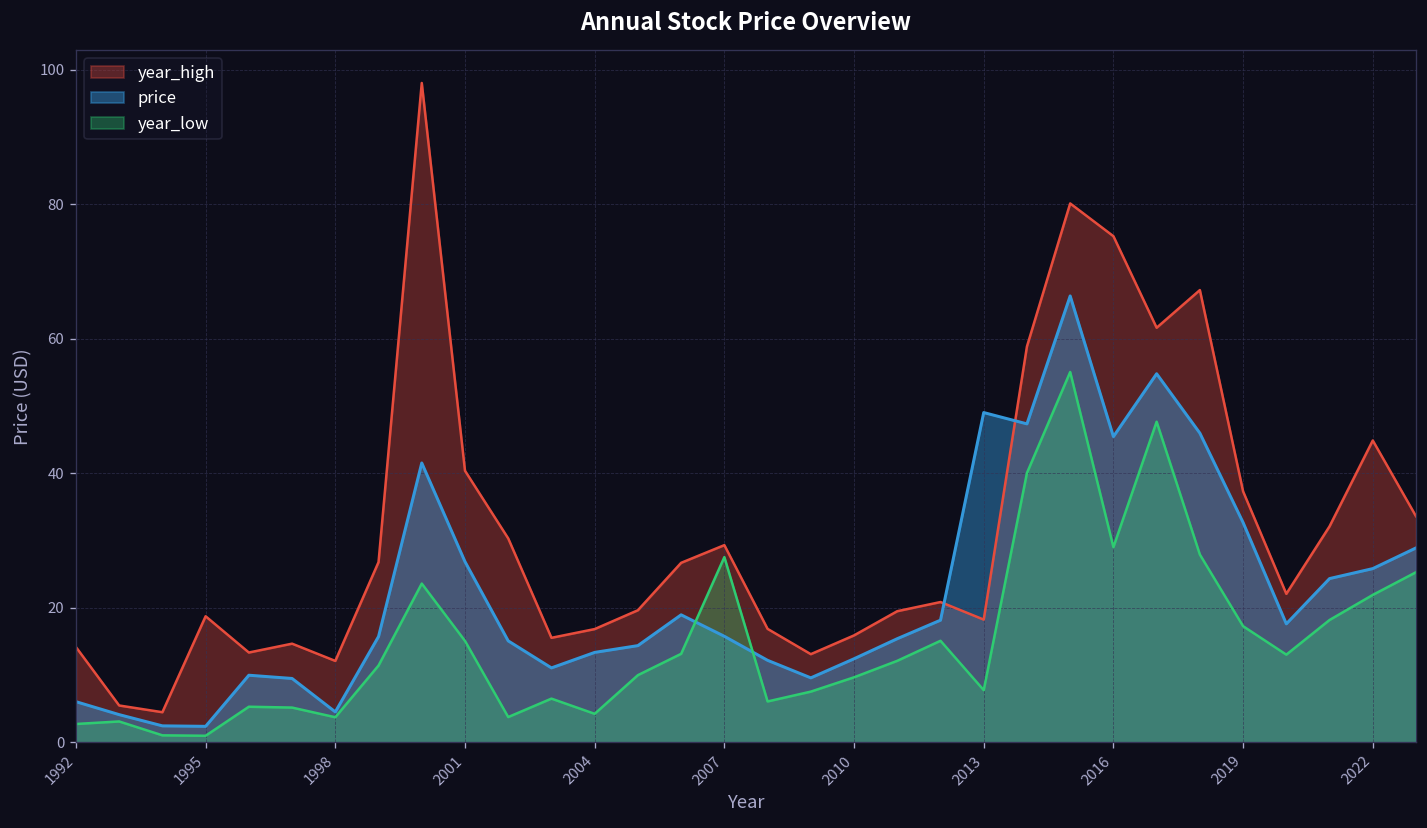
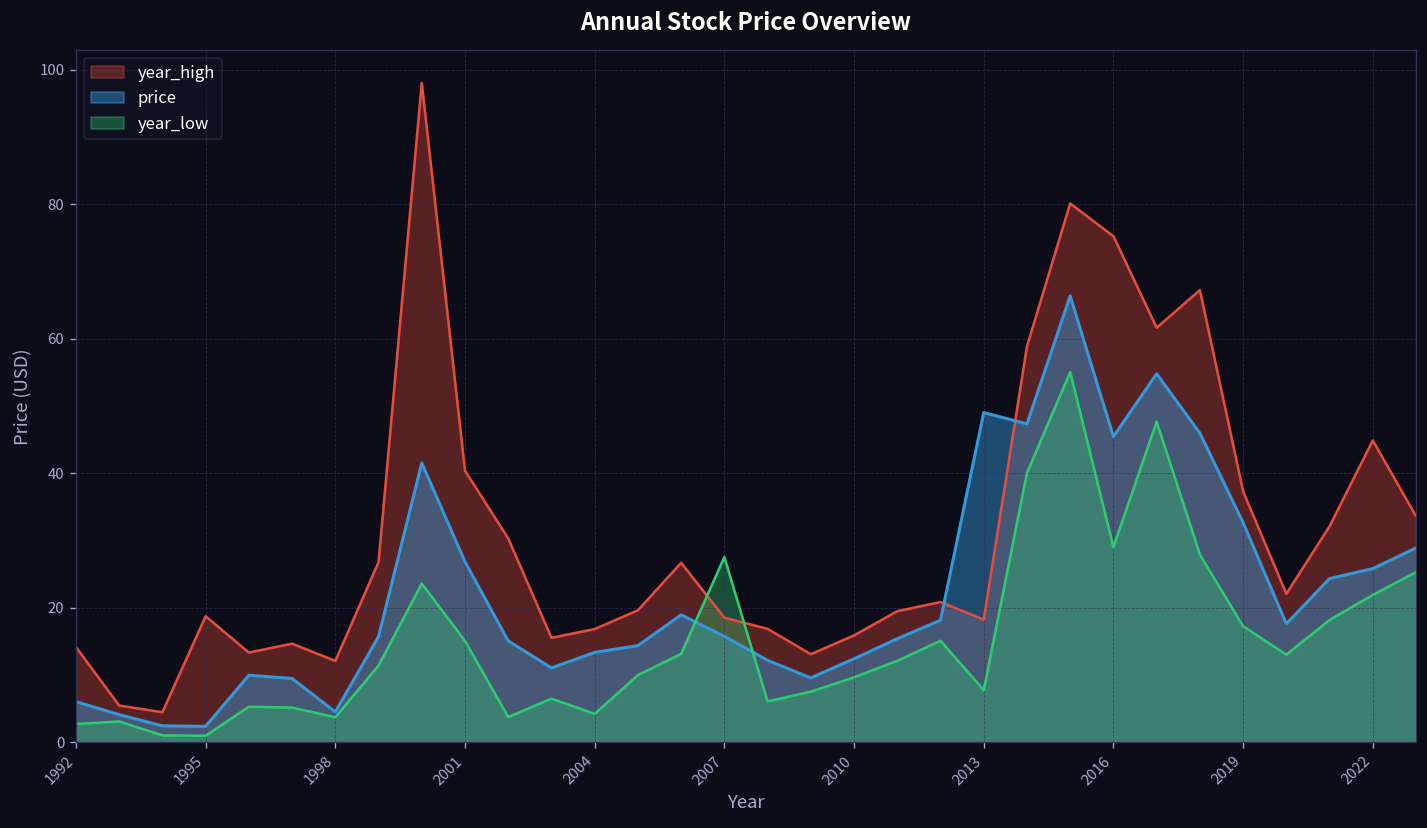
year_high, 2007: 29 -> 19
